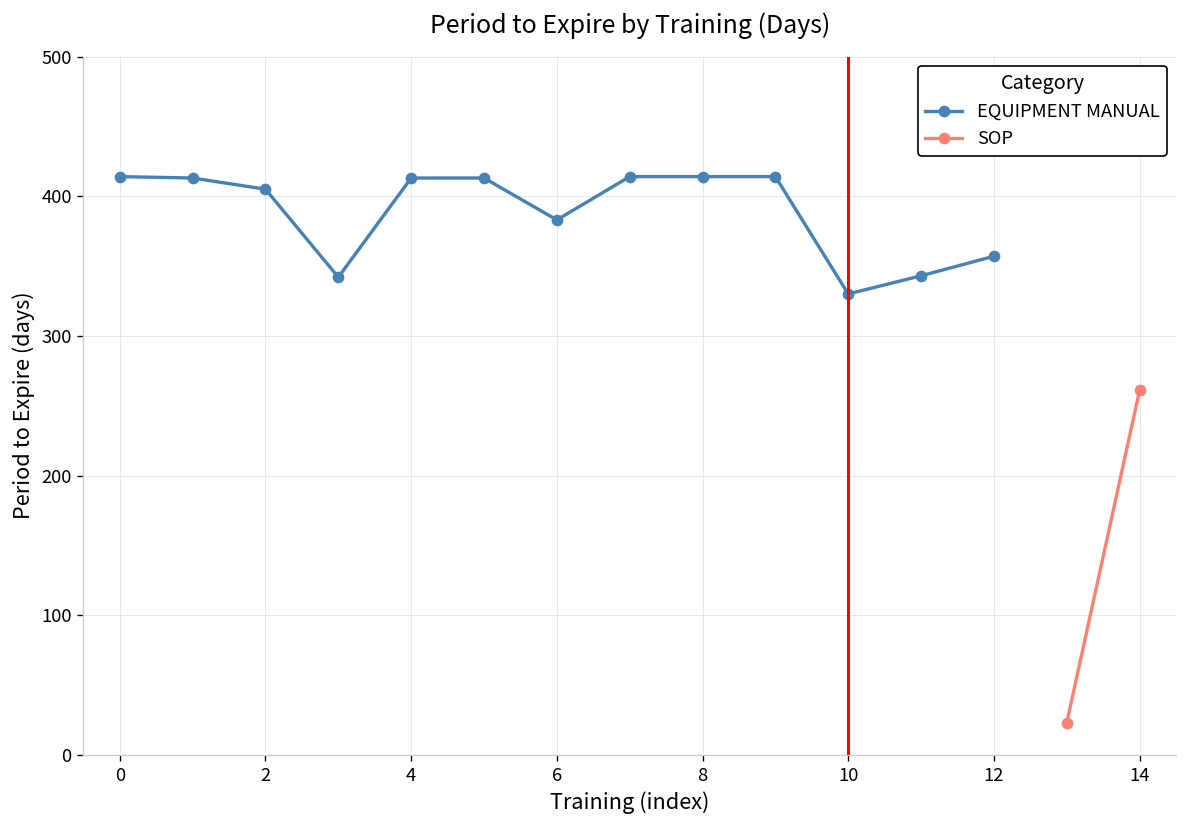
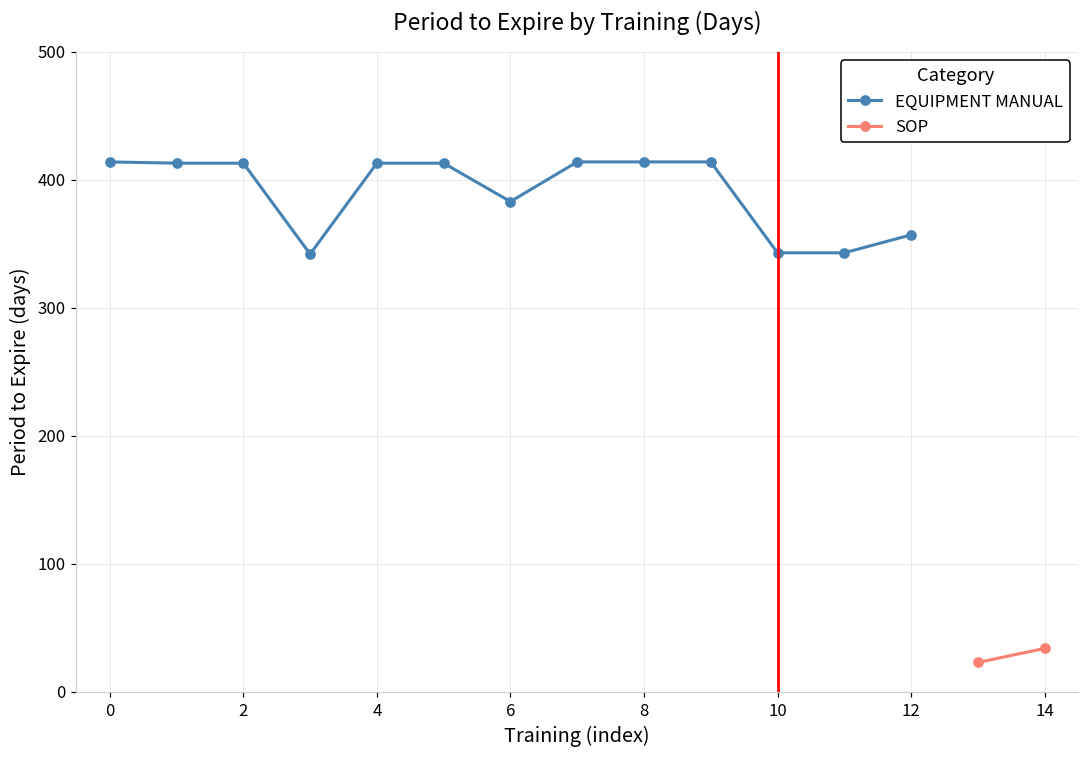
EQUIPMENT MANUAL, 2: 405 -> 413
EQUIPMENT MANUAL, 10: 330 -> 343
SOP, 14: 261 -> 34
